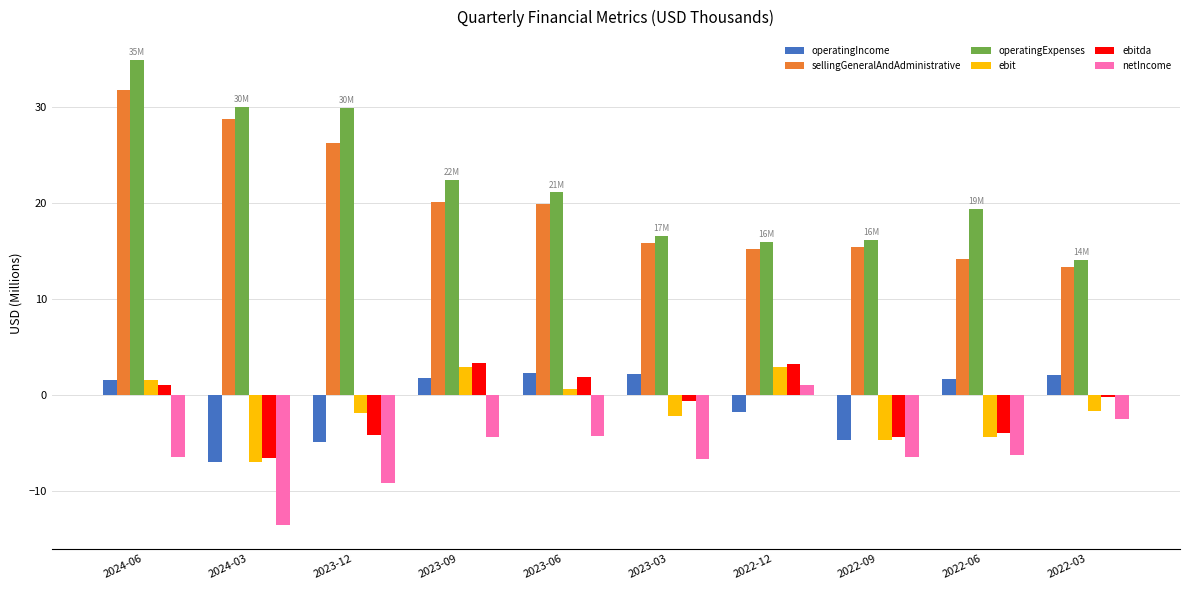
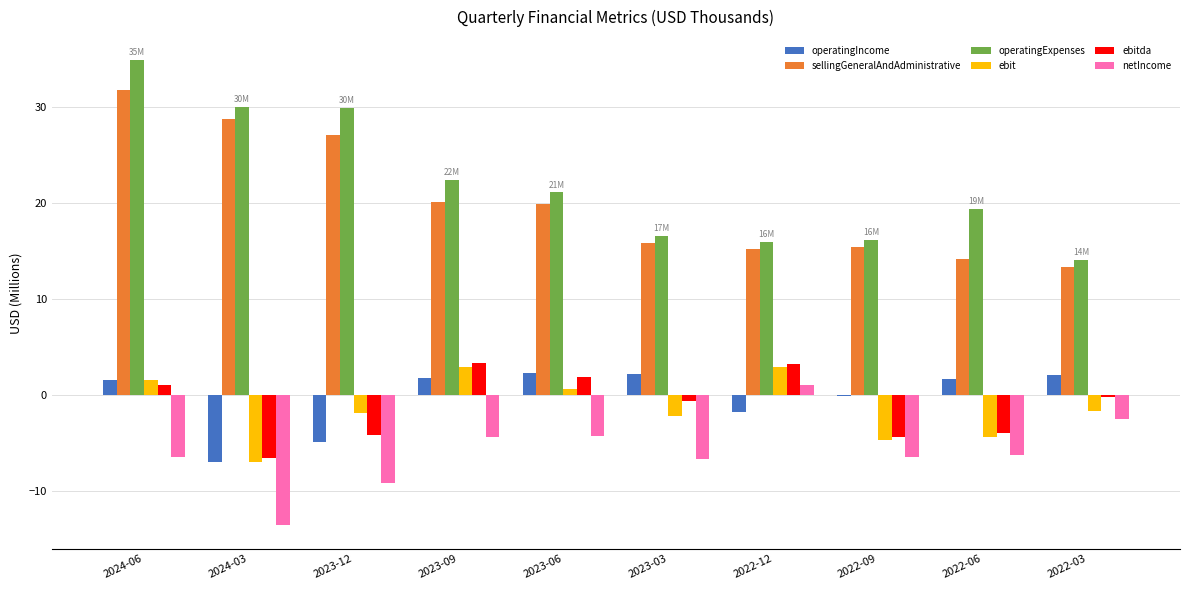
sellingGeneralAndAdministrative, 2023-12: 26 -> 27
operatingIncome, 2022-09: -5 -> 0
